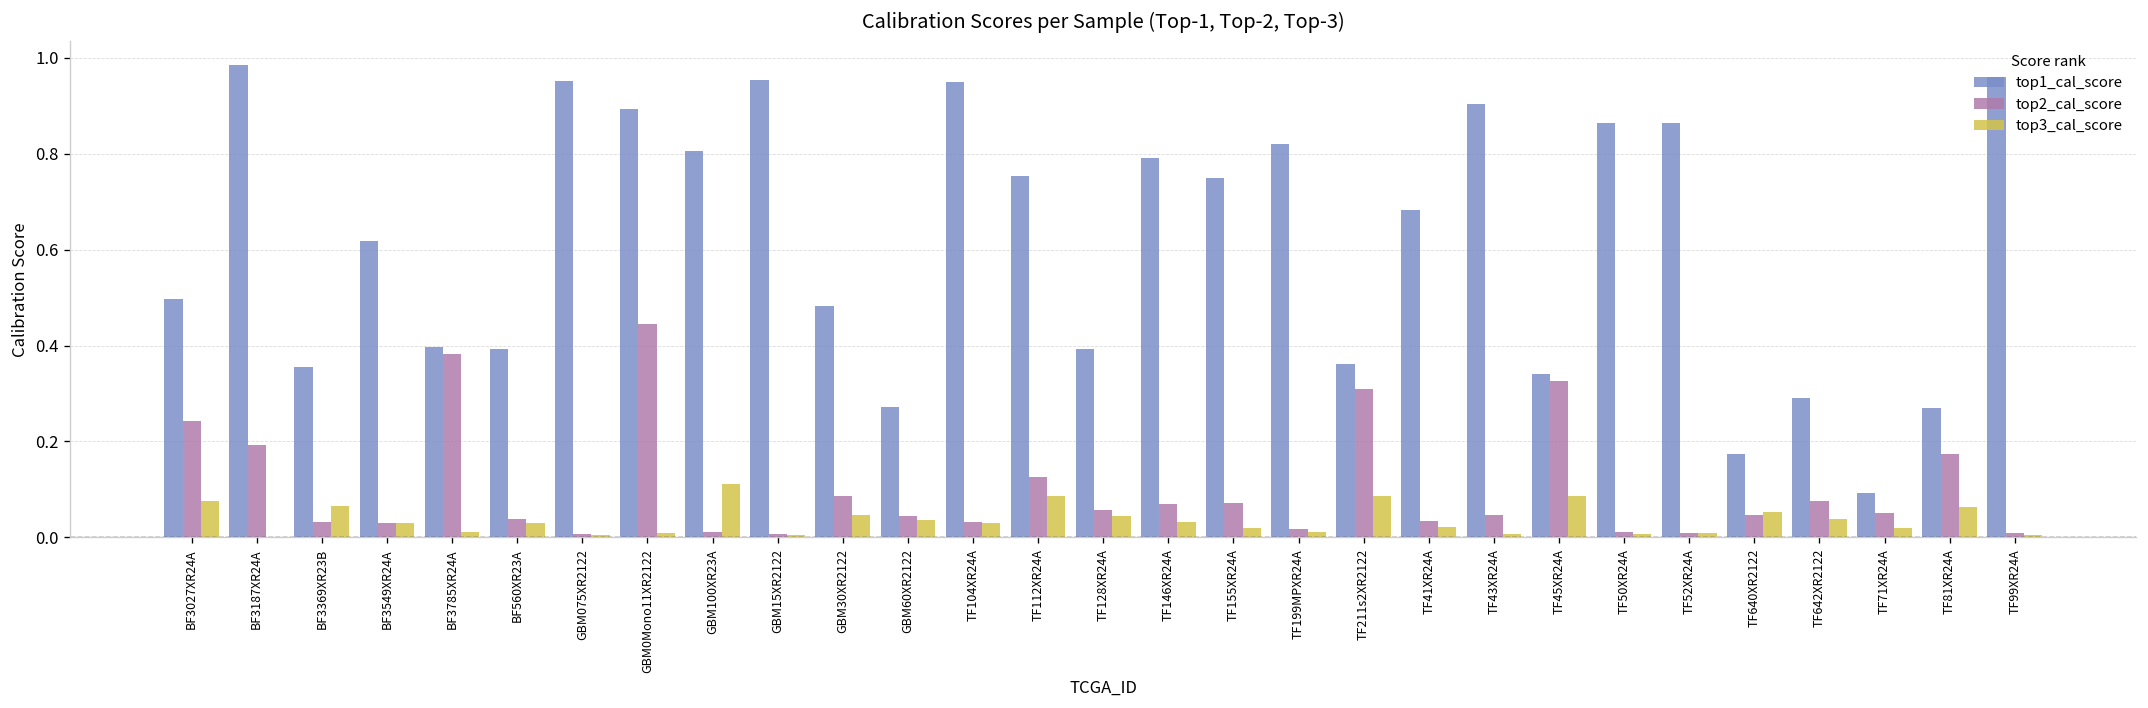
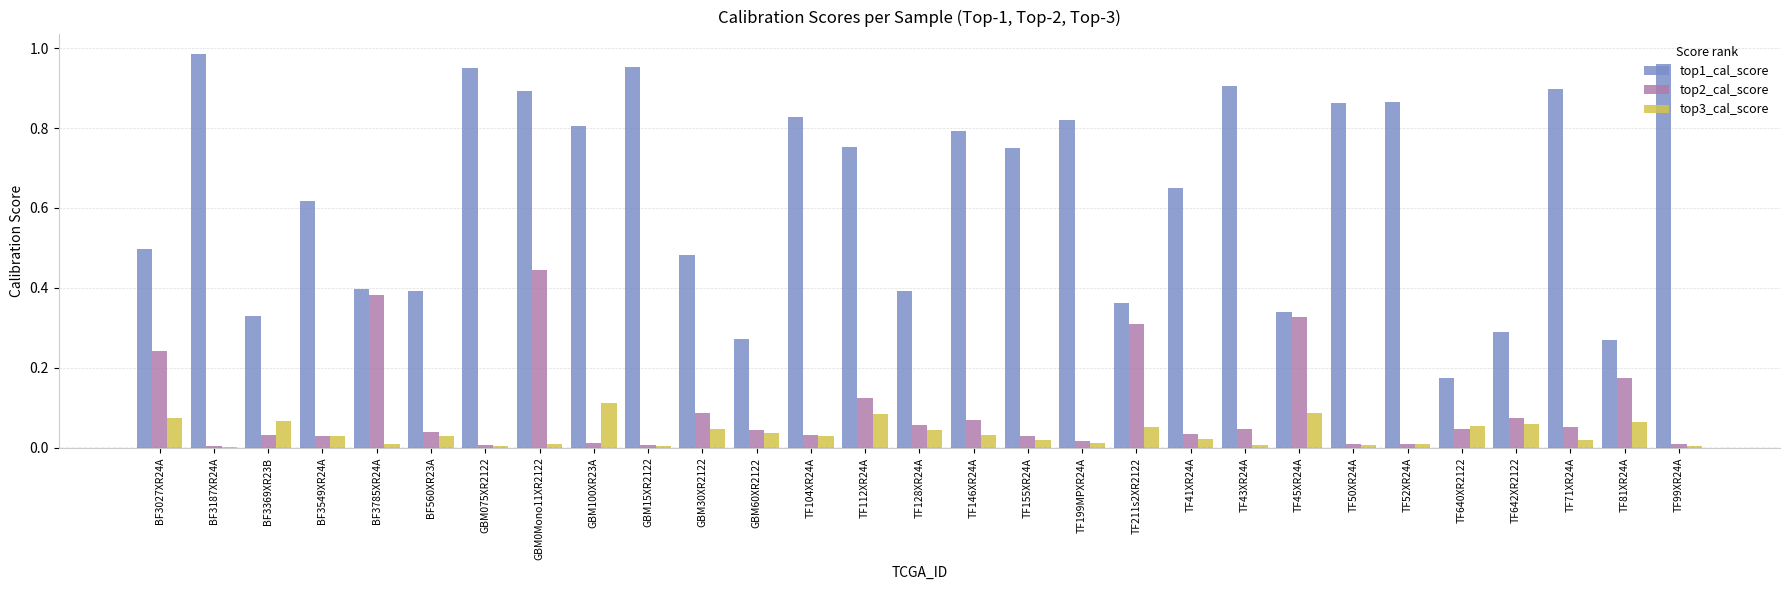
top2_cal_score, BF3187XR24A: 0.19 -> 0.00
top1_cal_score, BF3369XR23B: 0.36 -> 0.33
top1_cal_score, TF104XR24A: 0.95 -> 0.83
top2_cal_score, TF155XR24A: 0.07 -> 0.03
top3_cal_score, TF211s2XR2122: 0.09 -> 0.05
top1_cal_score, TF41XR24A: 0.68 -> 0.65
top3_cal_score, TF642XR2122: 0.04 -> 0.06
top1_cal_score, TF71XR24A: 0.09 -> 0.90
